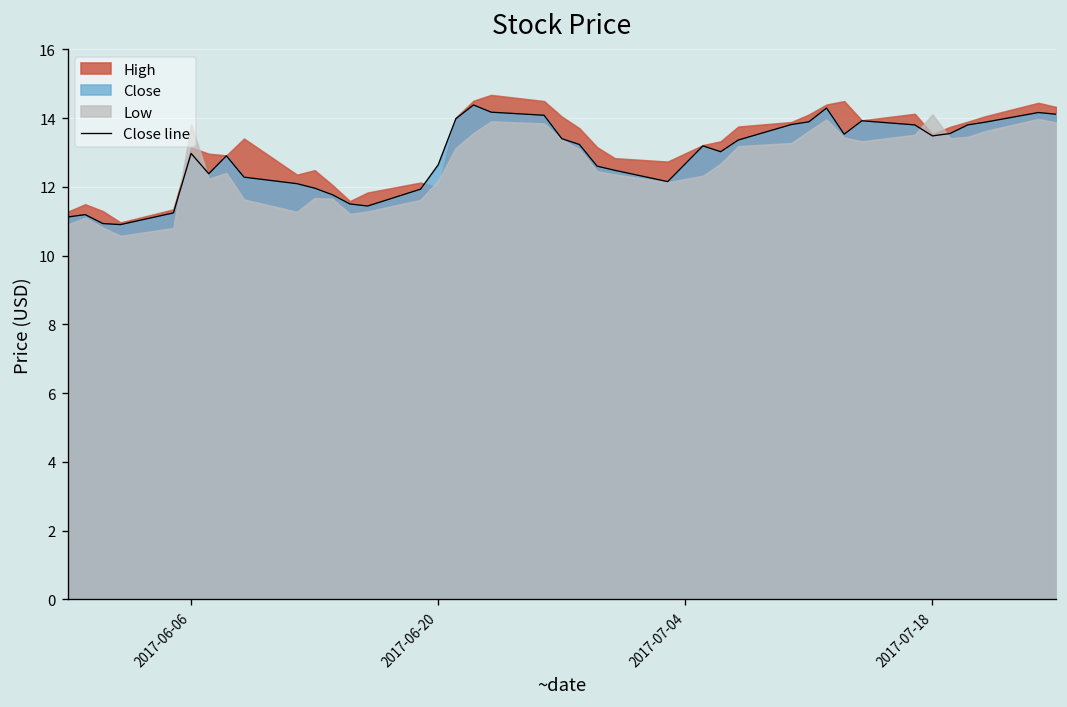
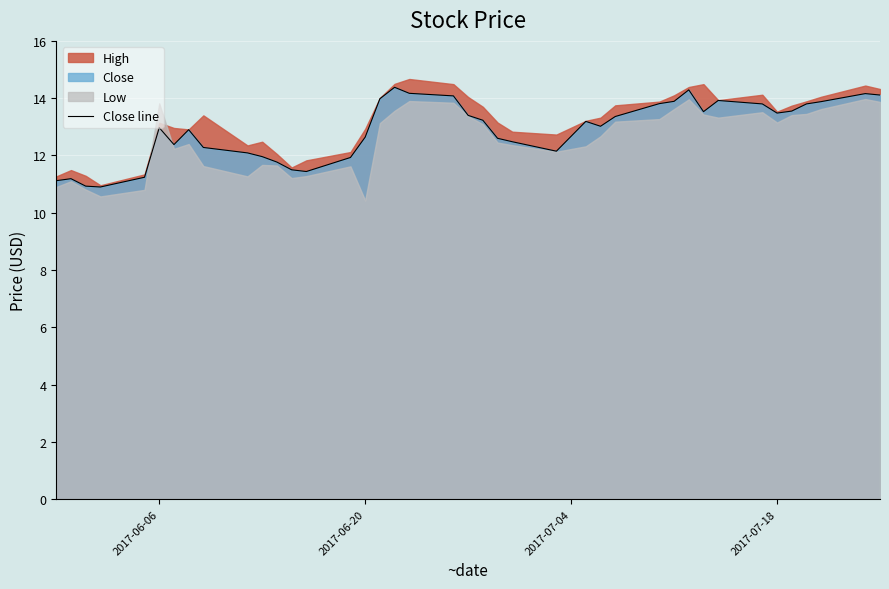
High, 2017-06-20: 12.0 -> 12.9
Low, 2017-06-20: 12.2 -> 10.4
Low, 2017-07-18: 14.1 -> 13.2
